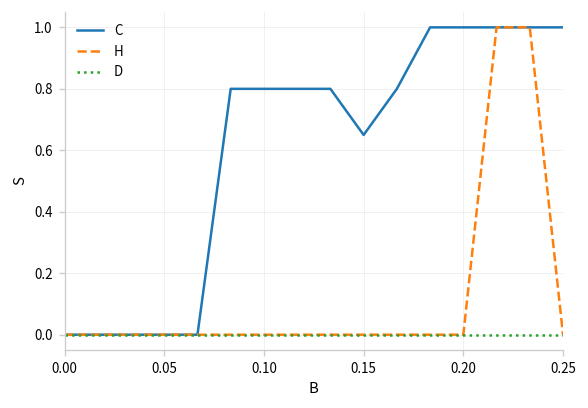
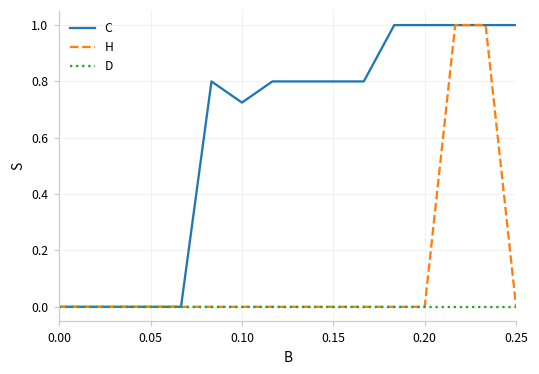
C, 0.10: 0.80 -> 0.73
C, 0.15: 0.65 -> 0.80
